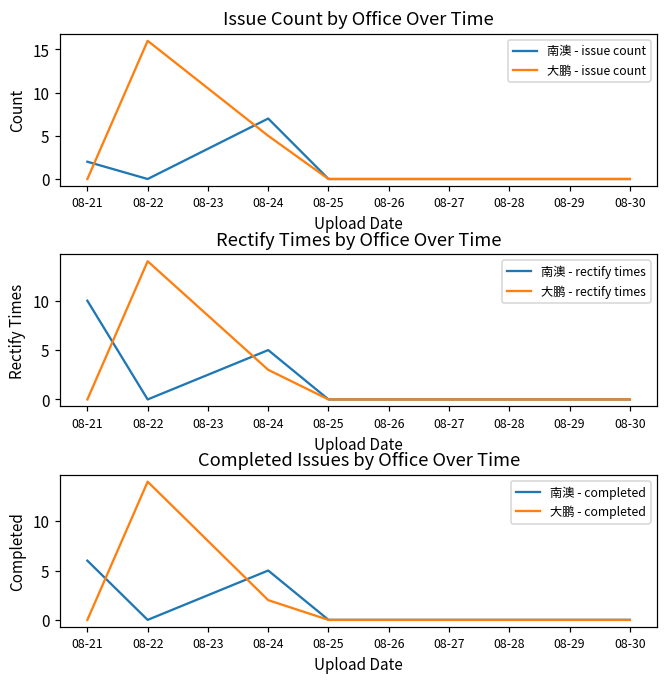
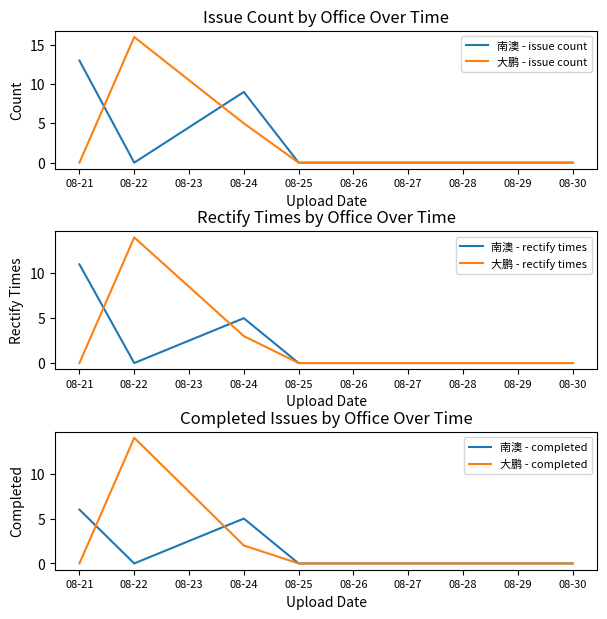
Issue Count by Office Over Time, 南澳 - issue count, 08-21: 2 -> 13
Issue Count by Office Over Time, 南澳 - issue count, 08-24: 7 -> 9
Rectify Times by Office Over Time, 南澳 - rectify times, 08-21: 10 -> 11
